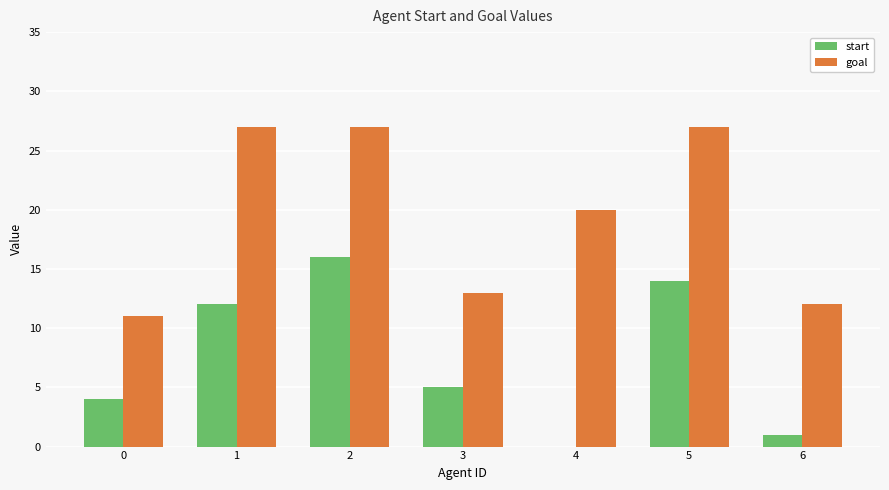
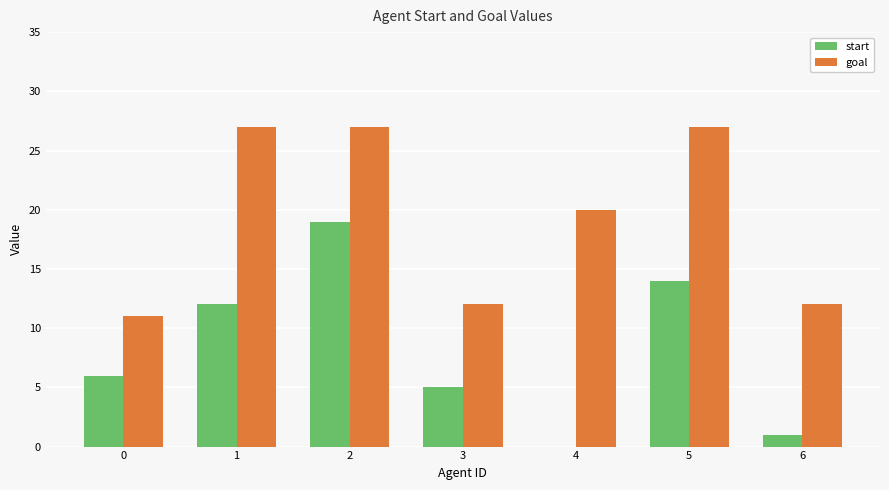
start, 0: 4 -> 6
start, 2: 16 -> 19
goal, 3: 13 -> 12
